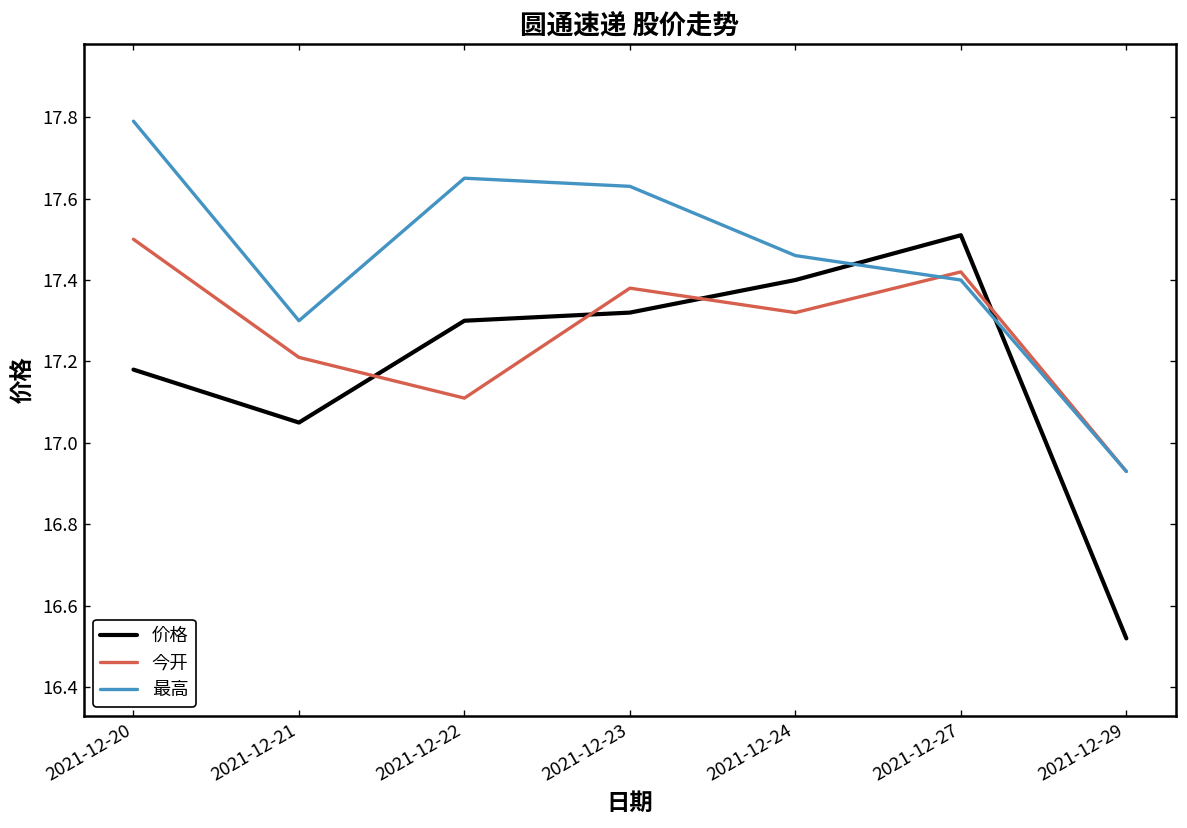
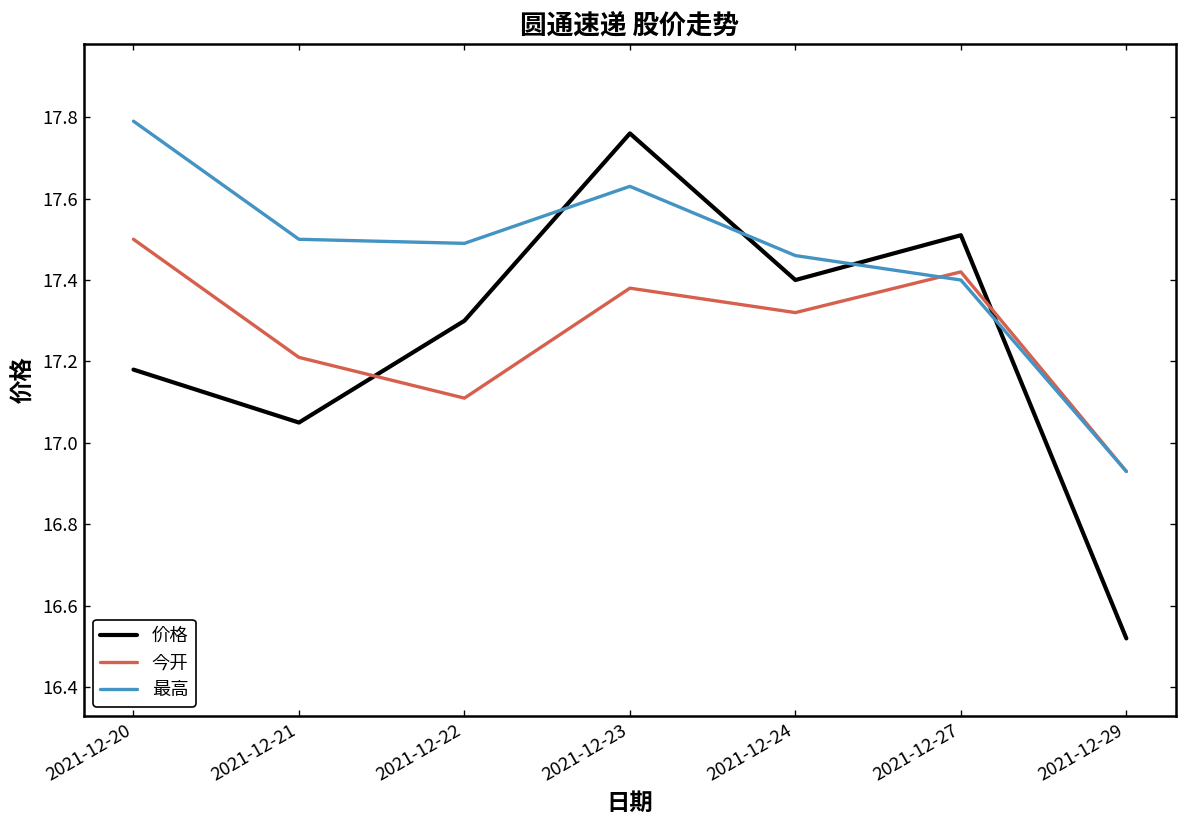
最高, 2021-12-21: 17.3 -> 17.5
最高, 2021-12-22: 17.65 -> 17.49
价格, 2021-12-23: 17.32 -> 17.76
